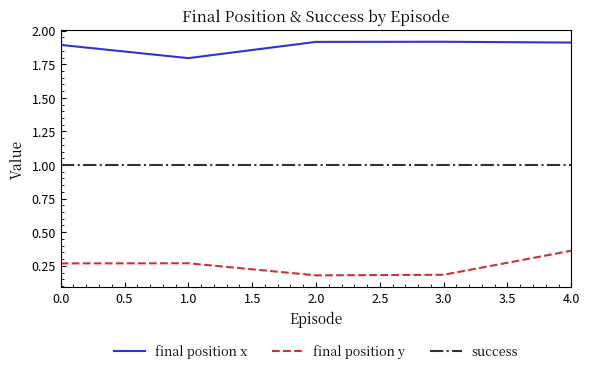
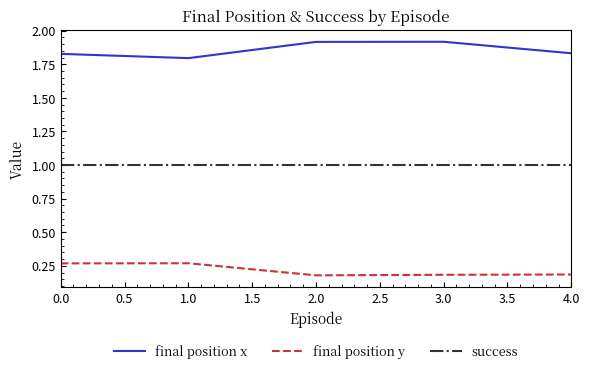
final position x, 0.0: 1.89 -> 1.83
final position x, 4.0: 1.91 -> 1.83
final position y, 4.0: 0.36 -> 0.19
